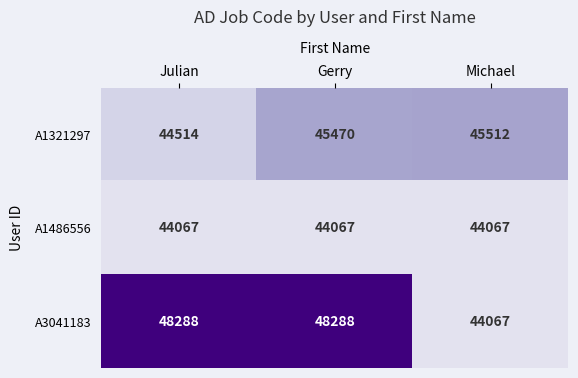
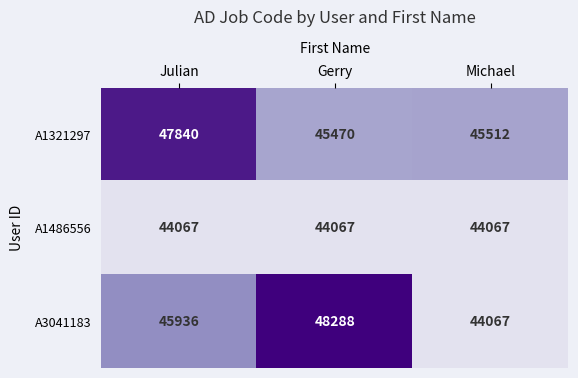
A1321297, Julian: 44514 -> 47840
A3041183, Julian: 48288 -> 45936
